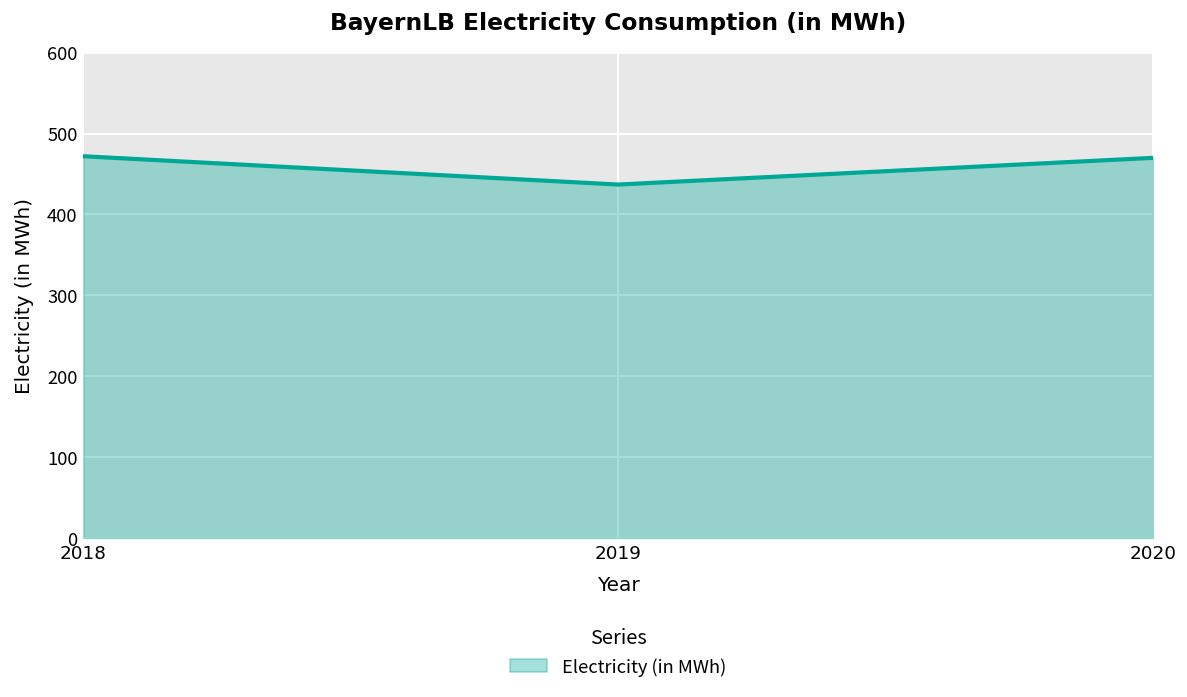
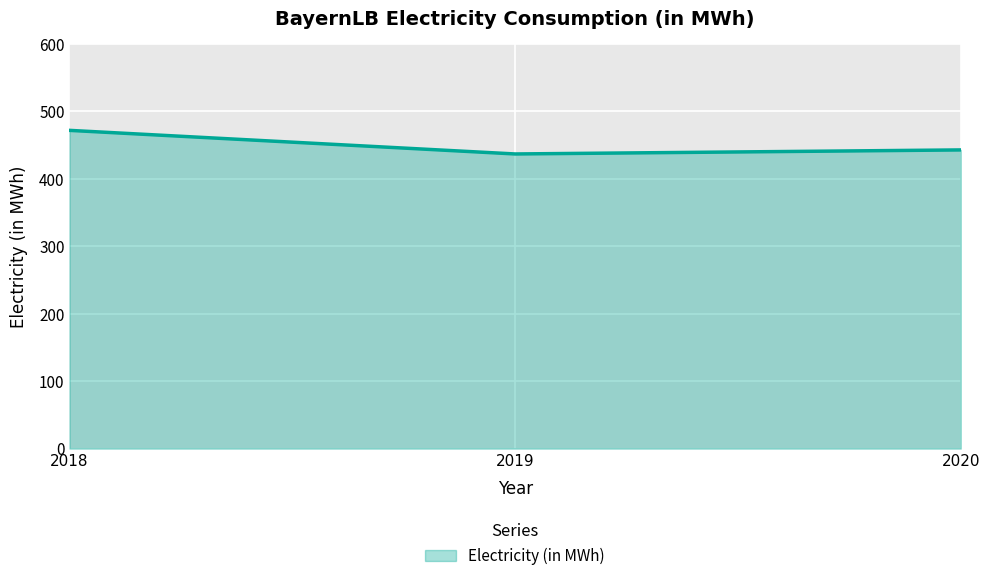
2020: 470 -> 440
